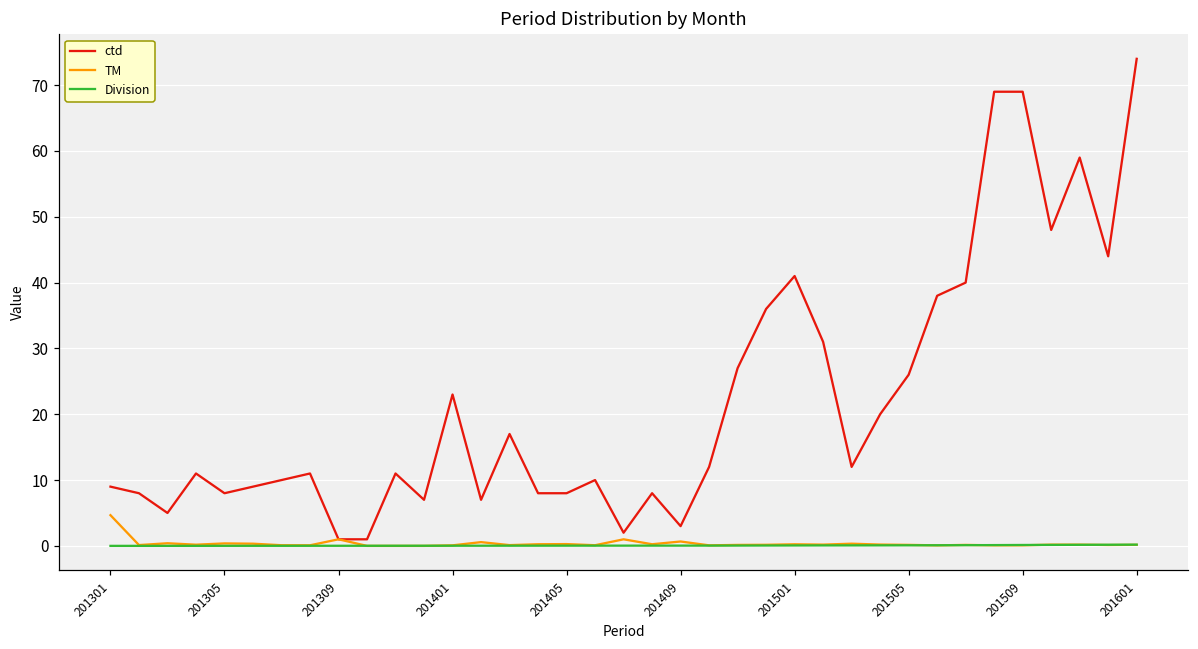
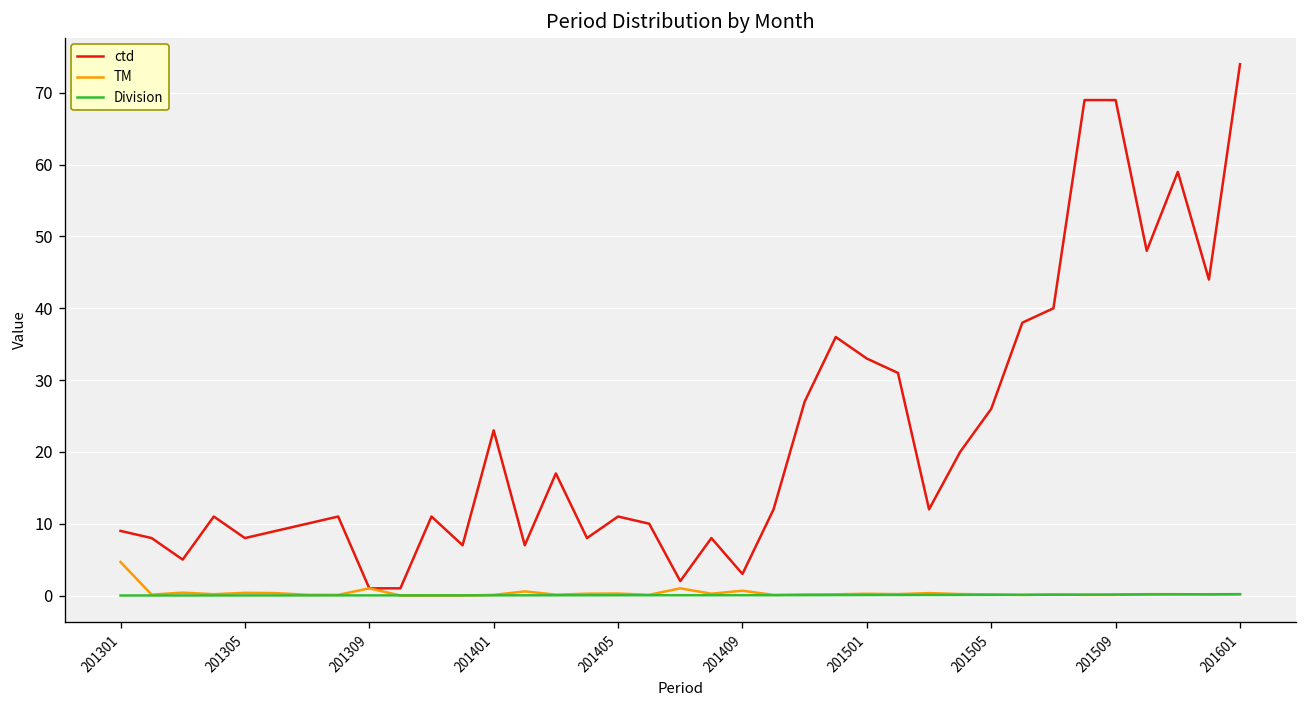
ctd, 201405: 8 -> 11
ctd, 201501: 41 -> 33
